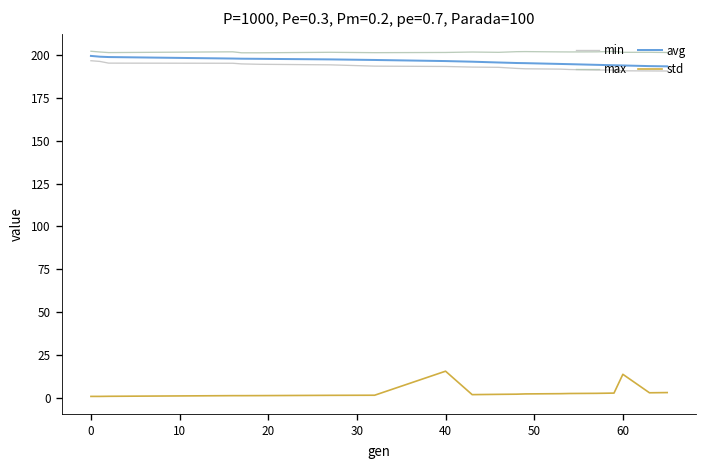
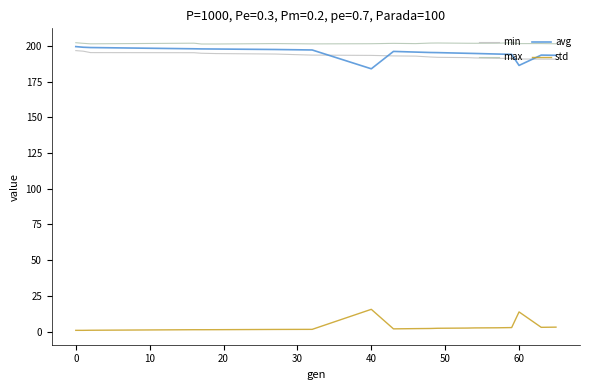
avg, 40: 196 -> 184
avg, 60: 194 -> 186
